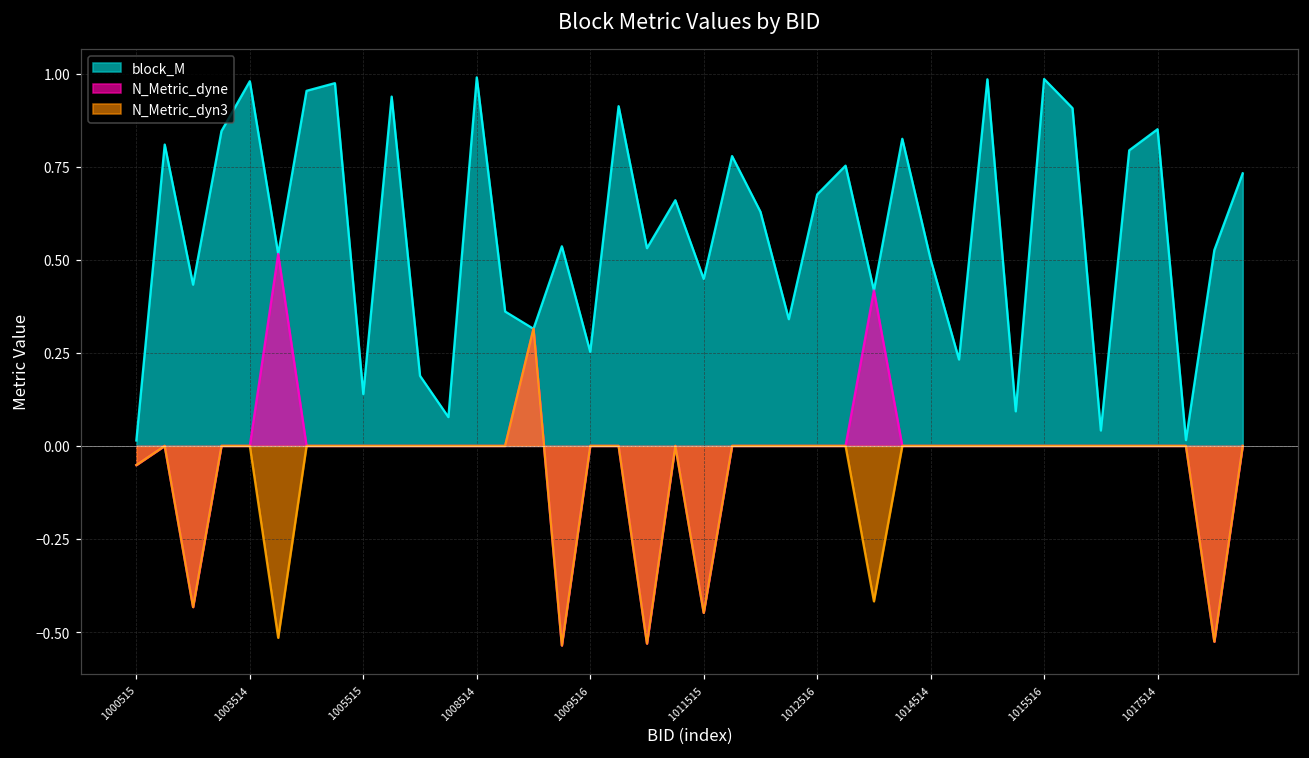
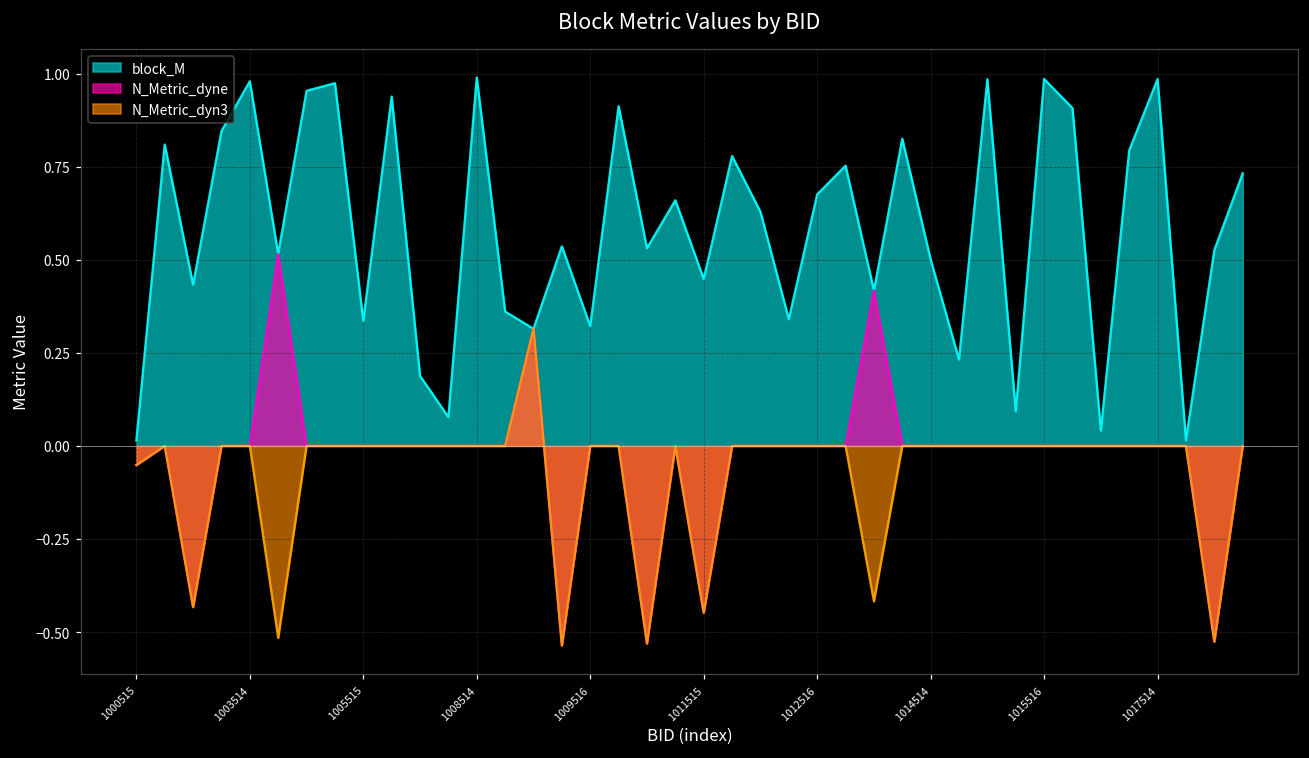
block_M, 1005515: 0.14 -> 0.34
block_M, 1009516: 0.25 -> 0.32
block_M, 1017514: 0.85 -> 0.99
